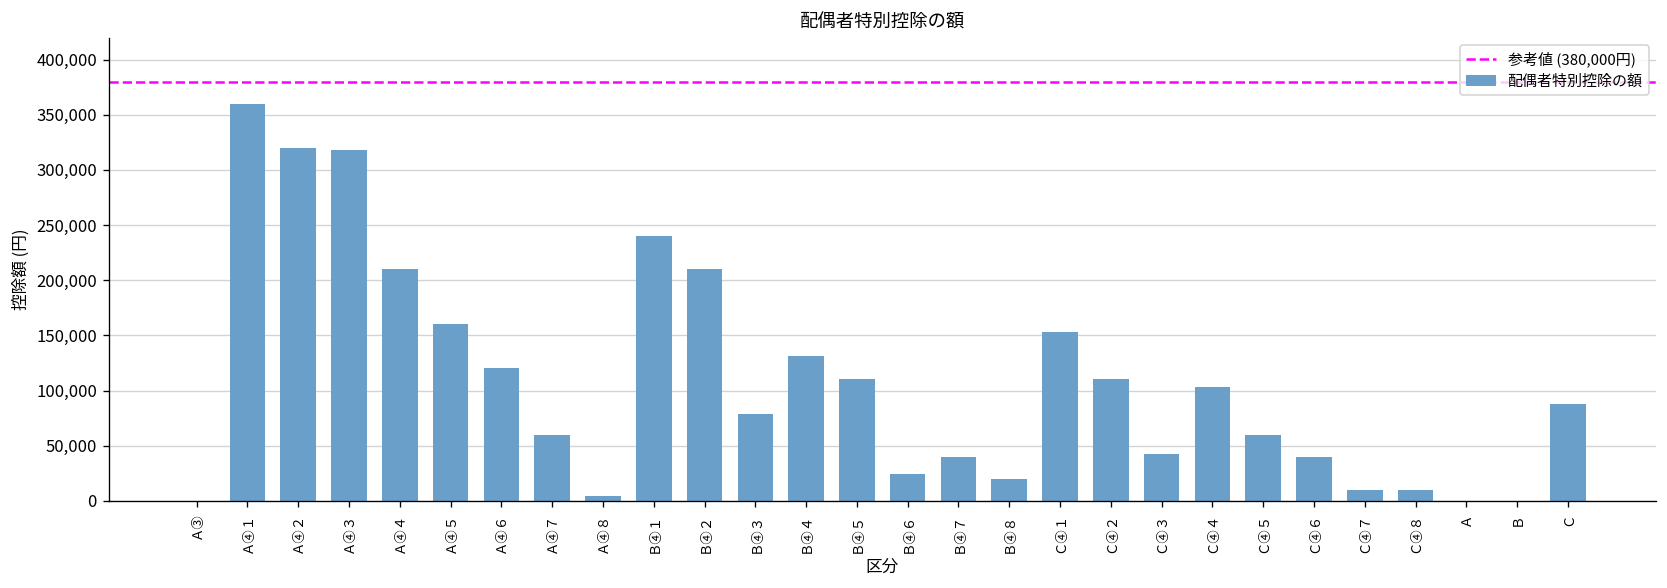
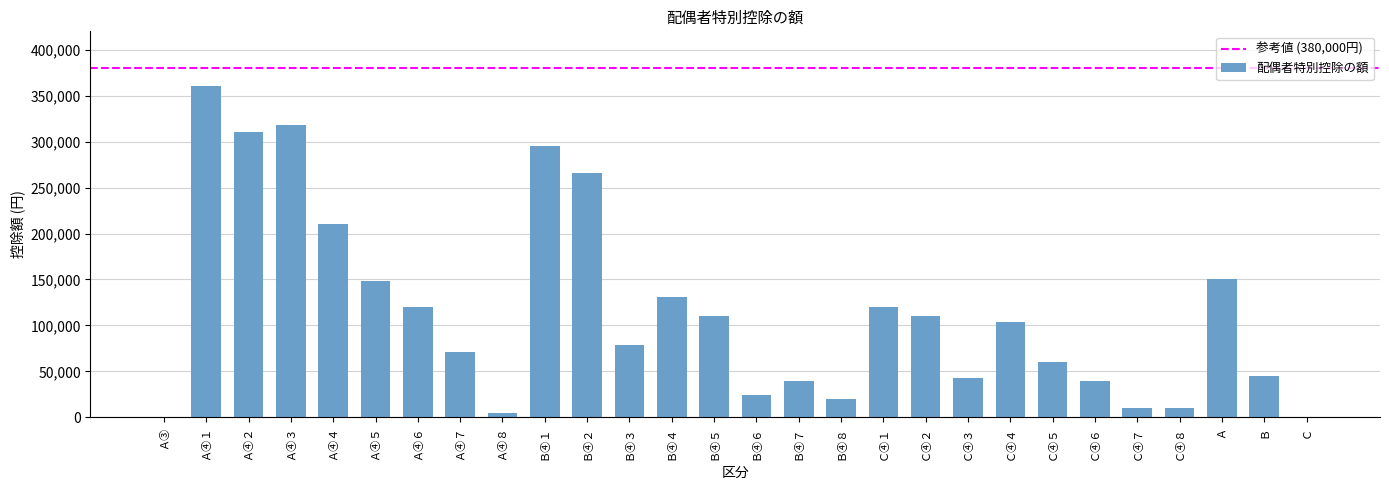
Ａ④２: 320,000 -> 310,000
Ａ④５: 160,000 -> 150,000
Ａ④７: 60,000 -> 70,000
Ｂ④１: 240,000 -> 300,000
Ｂ④２: 210,000 -> 270,000
Ｃ④１: 150,000 -> 120,000
Ａ: 0 -> 150,000
Ｂ: 0 -> 40,000
Ｃ: 90,000 -> 0
